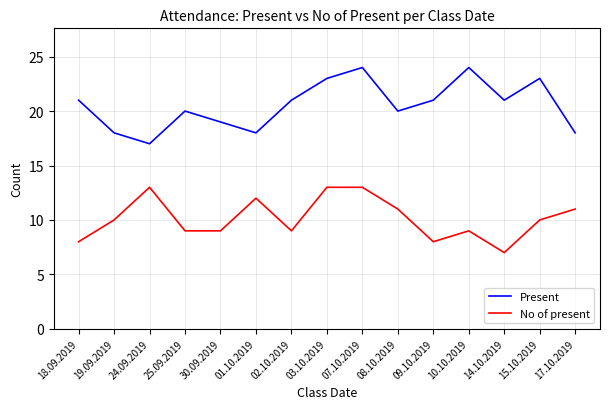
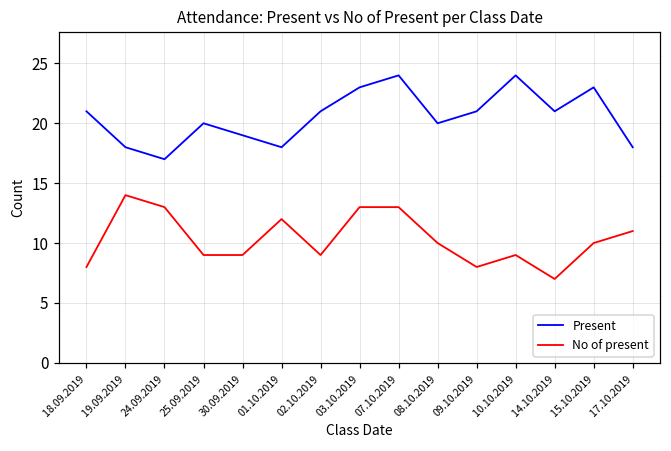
No of present, 19.09.2019: 10 -> 14
No of present, 08.10.2019: 11 -> 10
